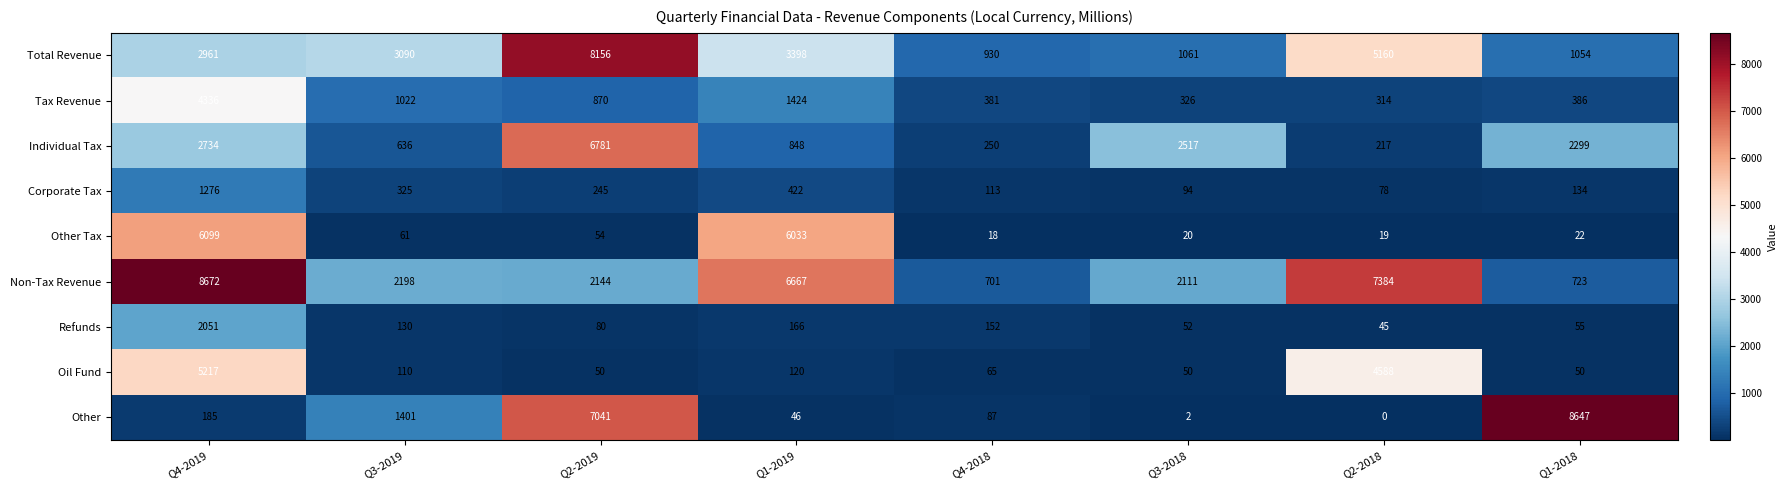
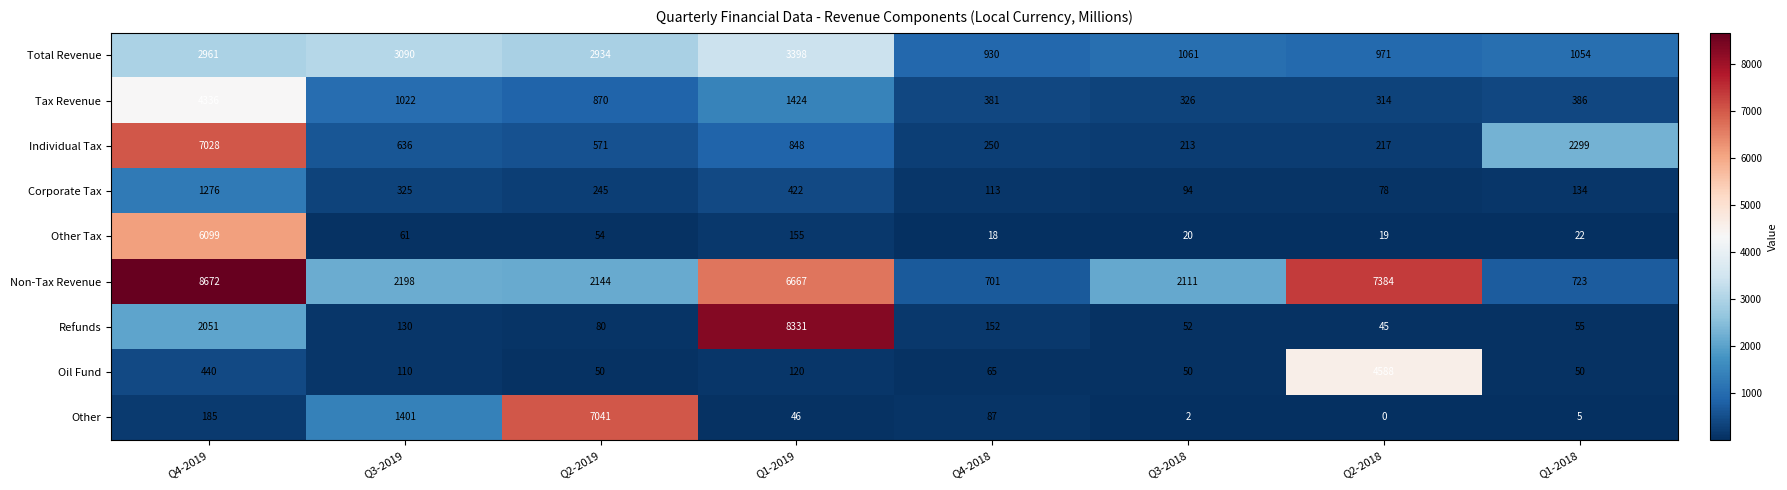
Total Revenue, Q2-2019: 8156 -> 2934
Total Revenue, Q2-2018: 5160 -> 971
Individual Tax, Q4-2019: 2734 -> 7028
Individual Tax, Q2-2019: 6781 -> 571
Individual Tax, Q3-2018: 2517 -> 213
Other Tax, Q1-2019: 6033 -> 155
Refunds, Q1-2019: 166 -> 8331
Oil Fund, Q4-2019: 5217 -> 440
Other, Q1-2018: 8647 -> 5
